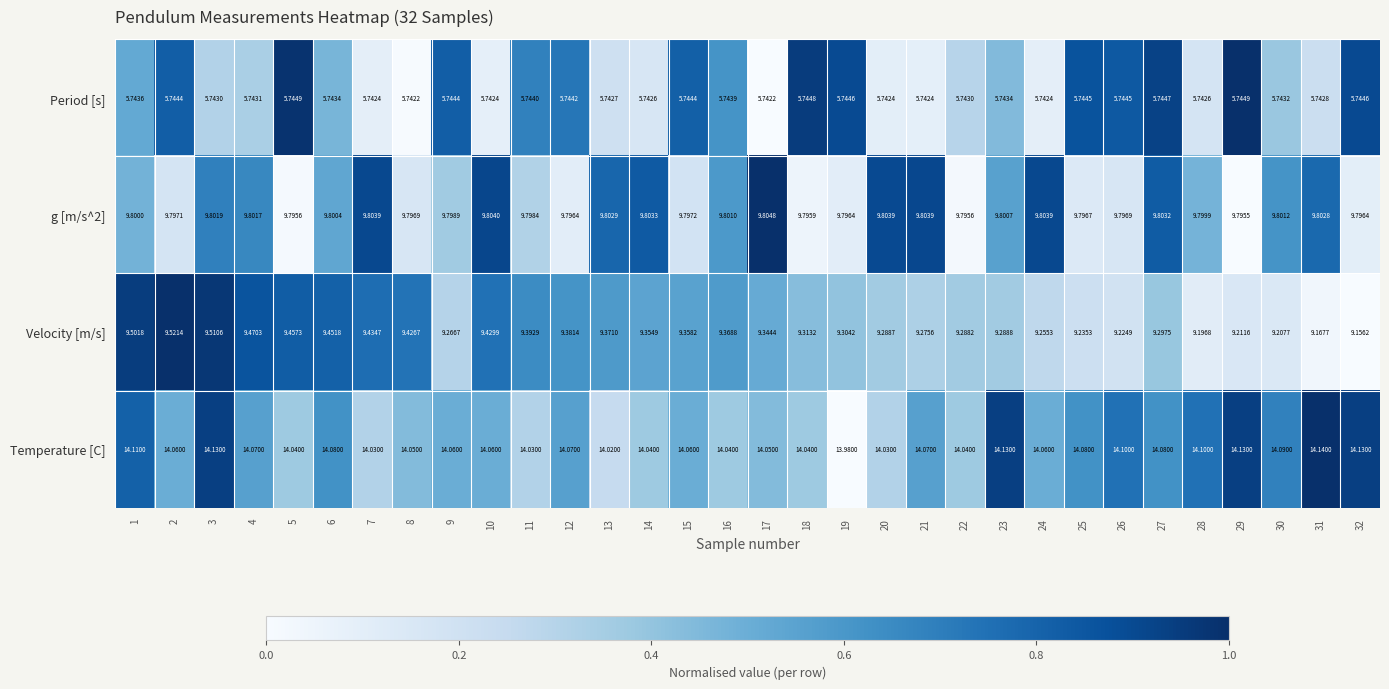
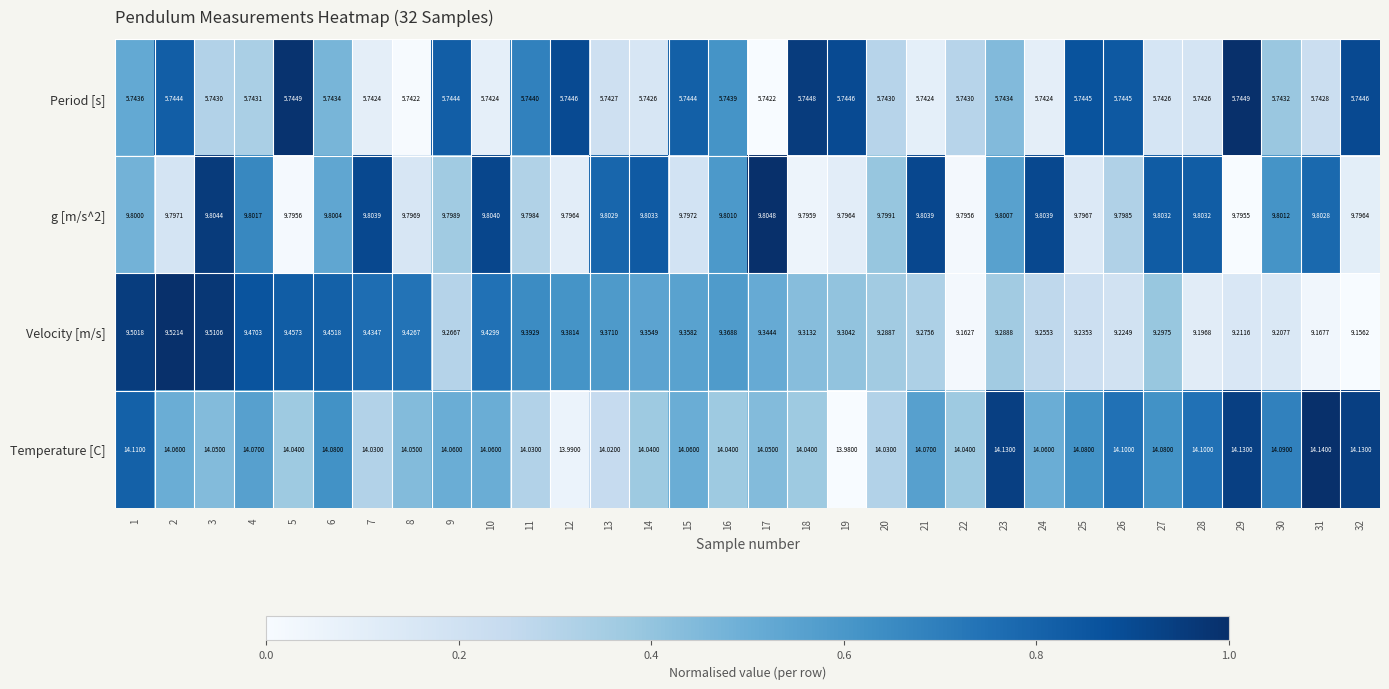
Period [s], 12: 5.7442 -> 5.7446
Period [s], 20: 5.7424 -> 5.7430
Period [s], 27: 5.7447 -> 5.7426
g [m/s^2], 3: 9.8019 -> 9.8044
g [m/s^2], 20: 9.8039 -> 9.7991
g [m/s^2], 26: 9.7969 -> 9.7985
g [m/s^2], 28: 9.7999 -> 9.8032
Velocity [m/s], 22: 9.2882 -> 9.1627
Temperature [C], 3: 14.1300 -> 14.0500
Temperature [C], 12: 14.0700 -> 13.9900
